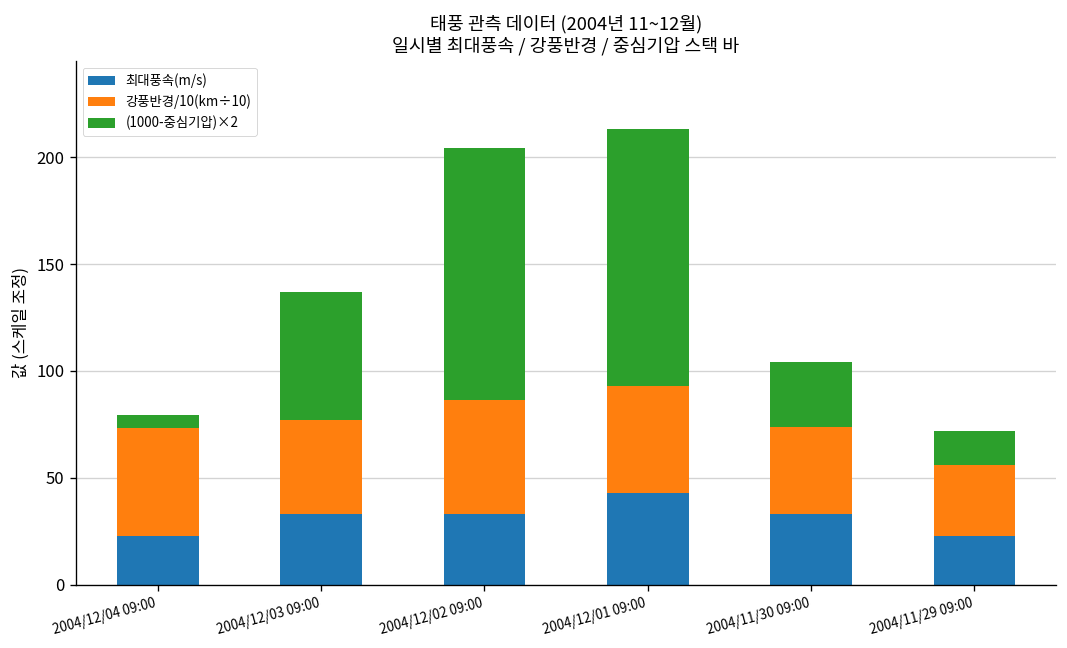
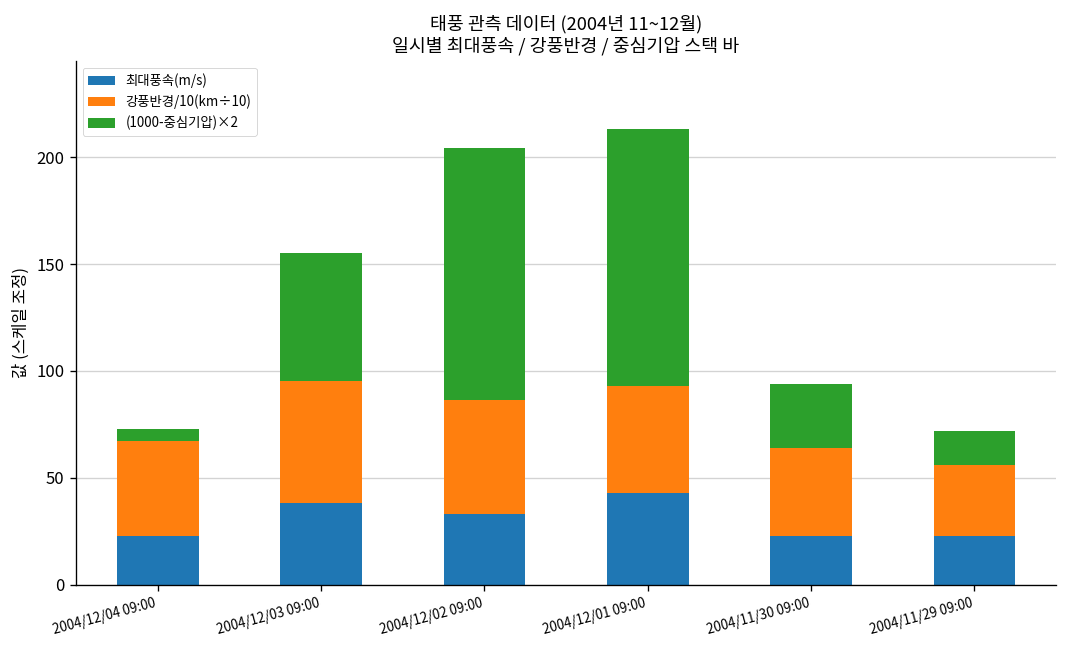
강풍반경/10(km÷10), 2004/12/04 09:00: 50 -> 44
최대풍속(m/s), 2004/12/03 09:00: 33 -> 38
강풍반경/10(km÷10), 2004/12/03 09:00: 44 -> 57
최대풍속(m/s), 2004/11/30 09:00: 33 -> 23
